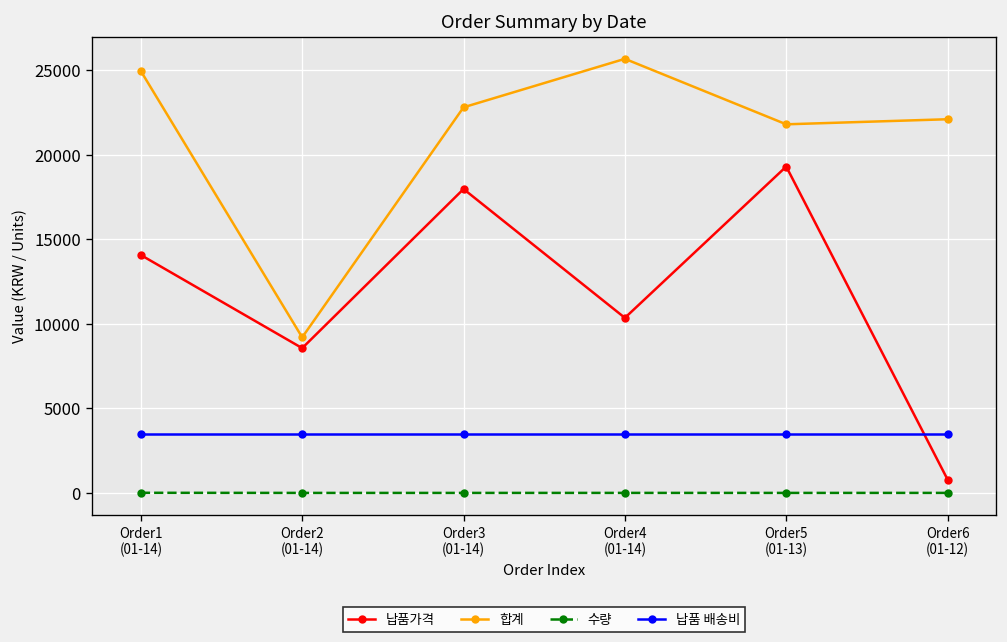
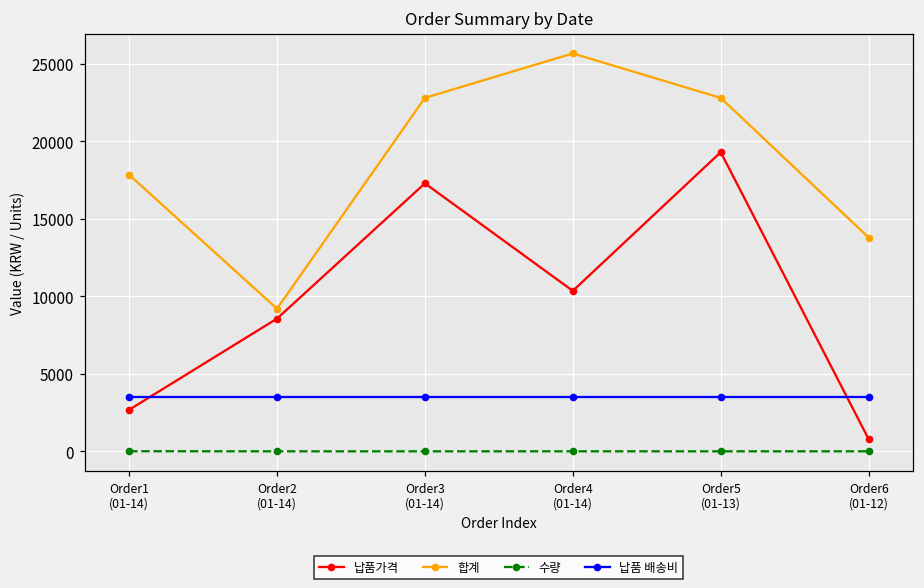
납품가격, Order1 (01-14): 14100 -> 2700
합계, Order1 (01-14): 24900 -> 17800
납품가격, Order3 (01-14): 18000 -> 17300
합계, Order5 (01-13): 21800 -> 22800
합계, Order6 (01-12): 22100 -> 13800
